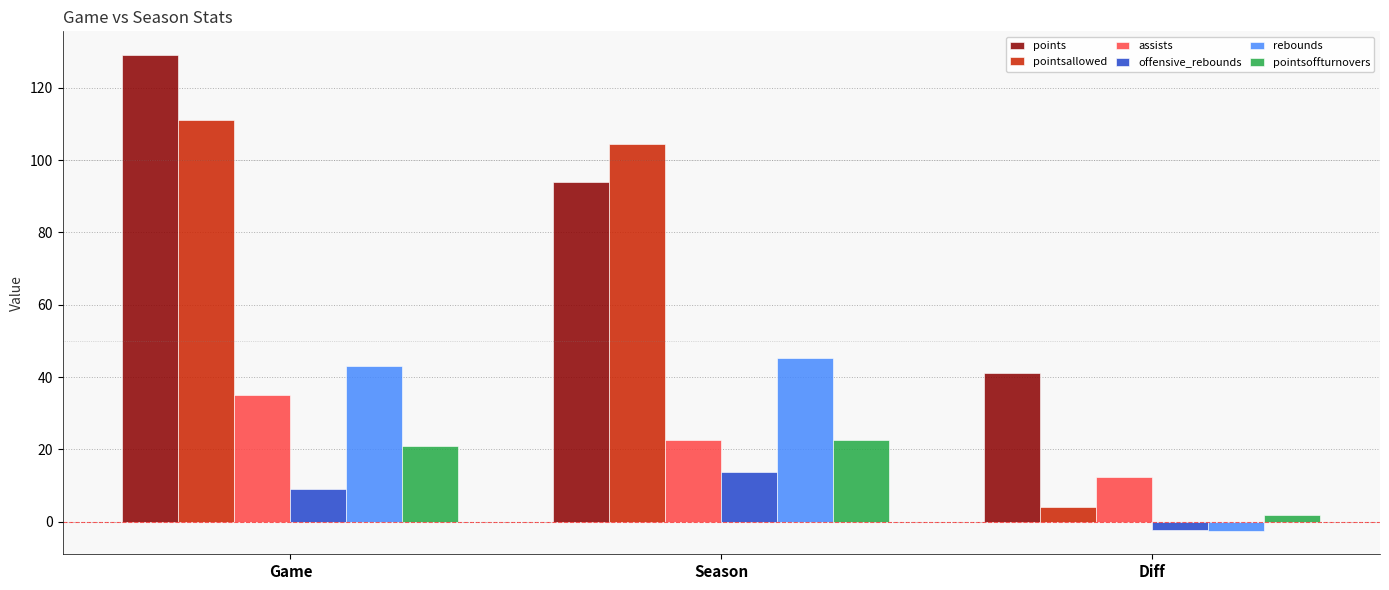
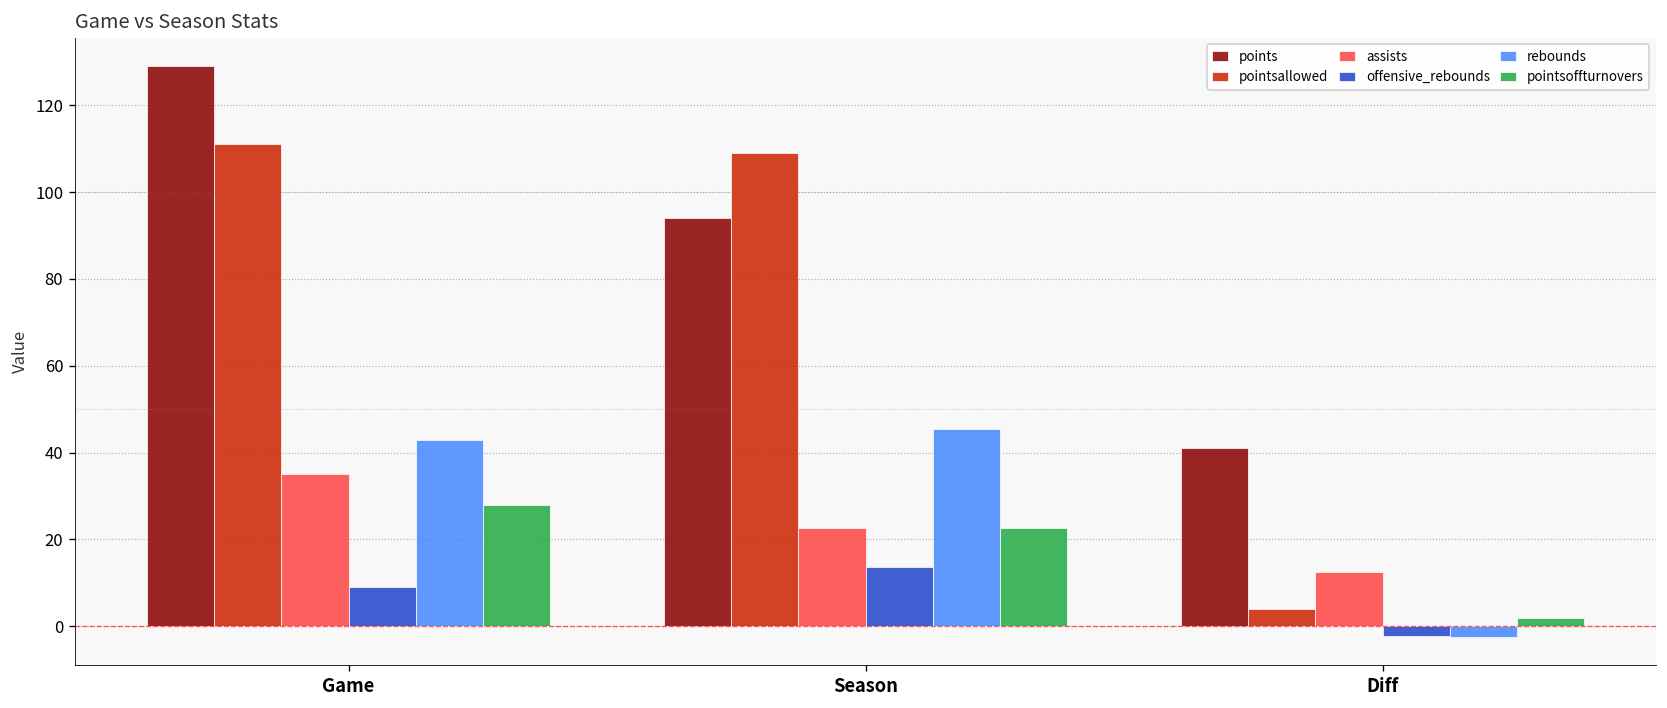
pointsoffturnovers, Game: 21 -> 28
pointsallowed, Season: 104 -> 109
